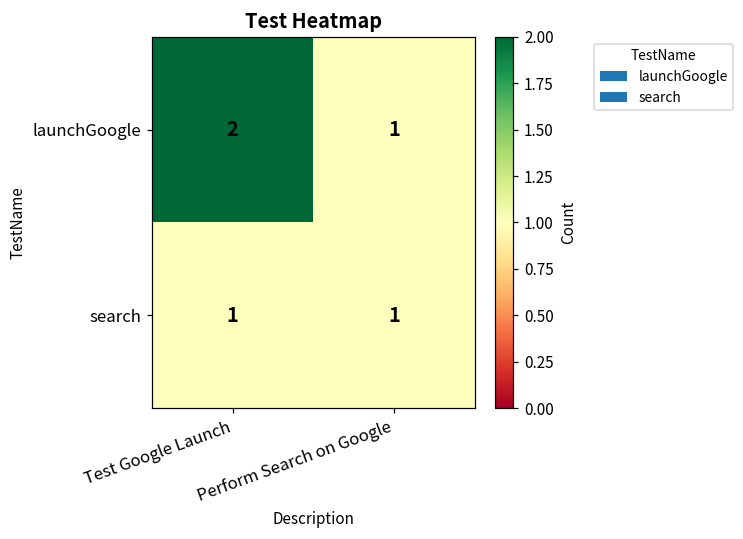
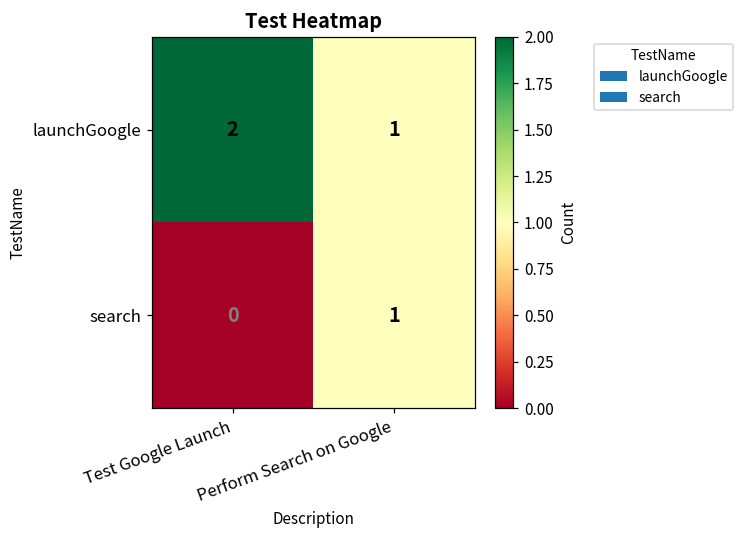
search, Test Google Launch: 1 -> 0
